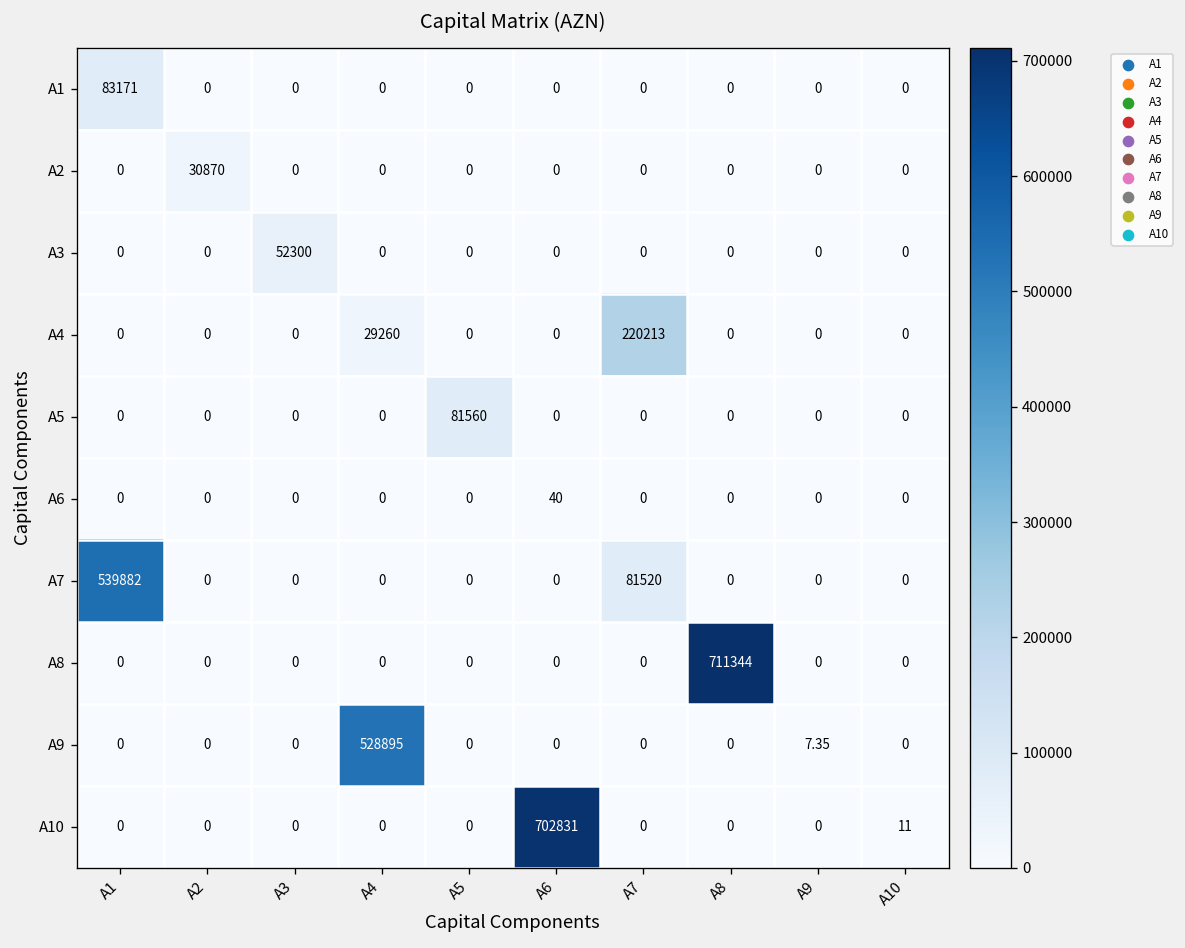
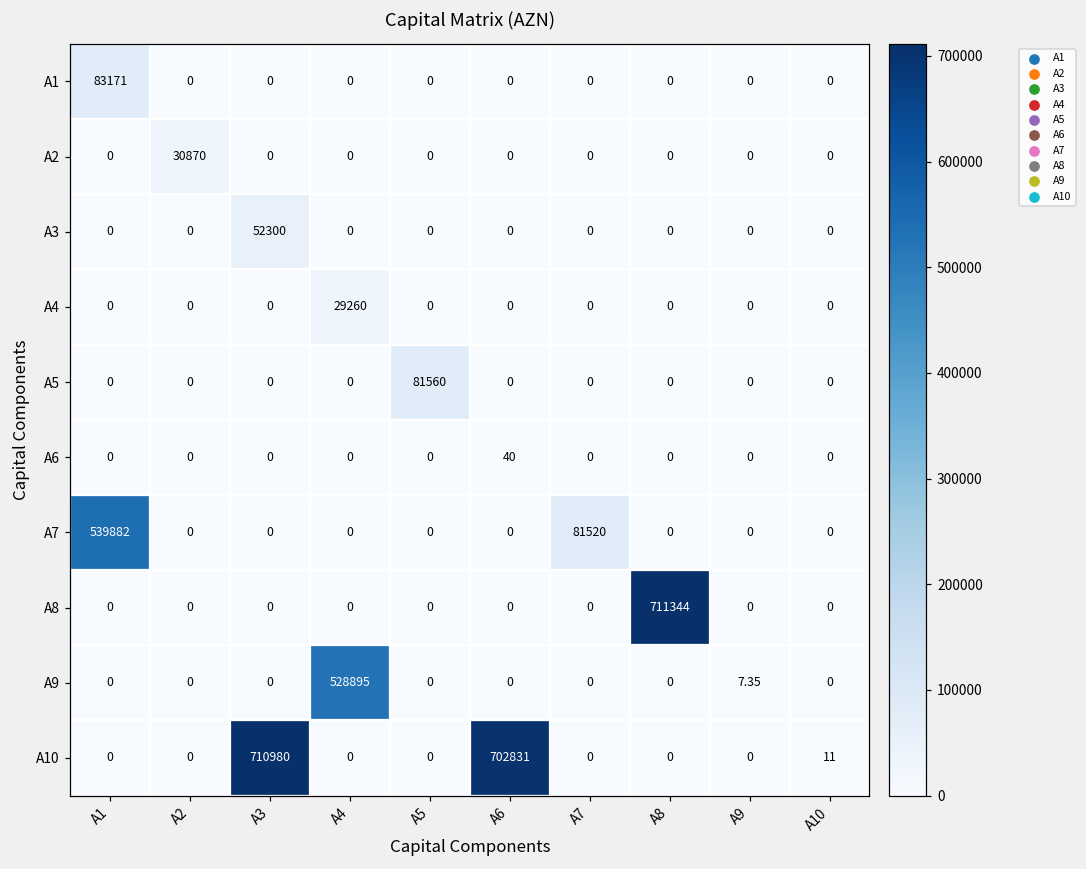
A4, A7: 220213 -> 0
A10, A3: 0 -> 710980
